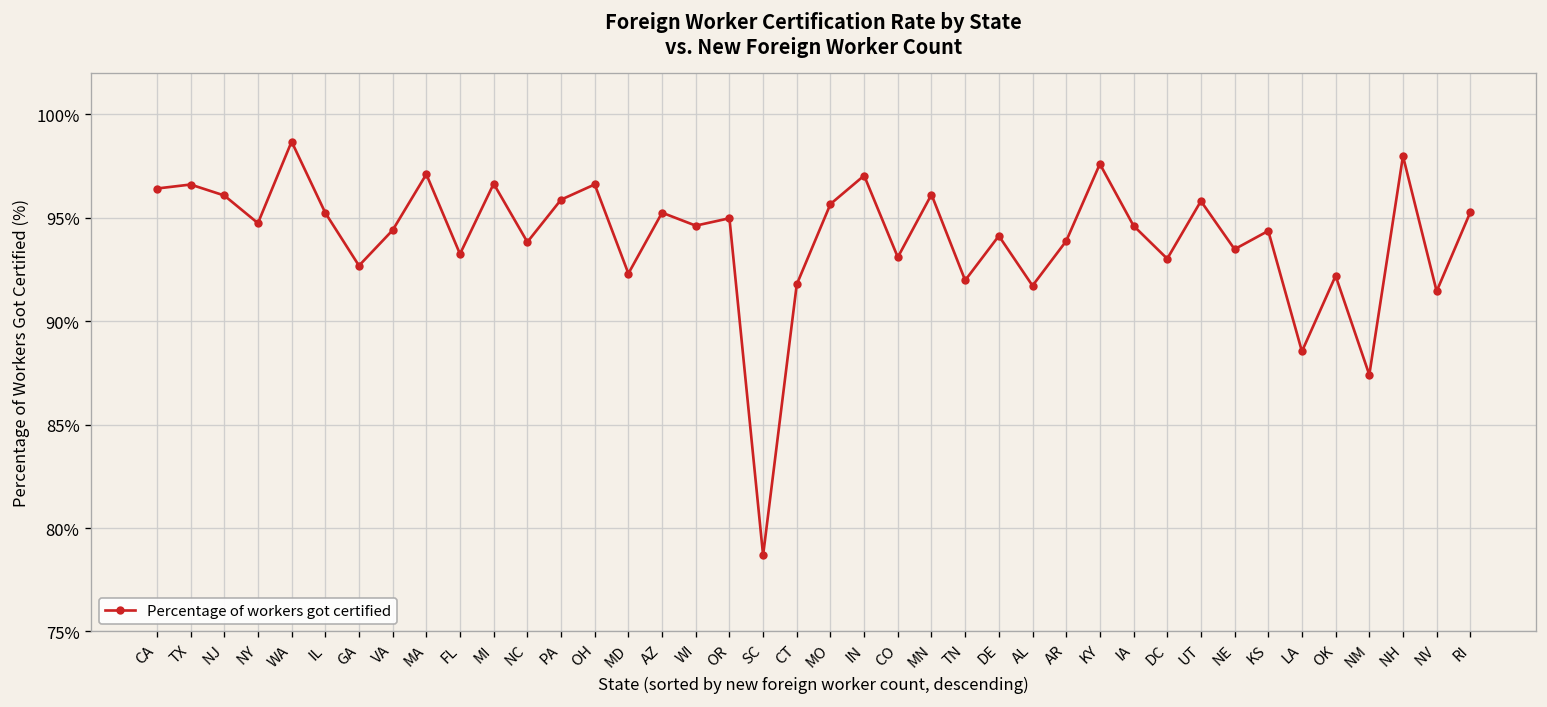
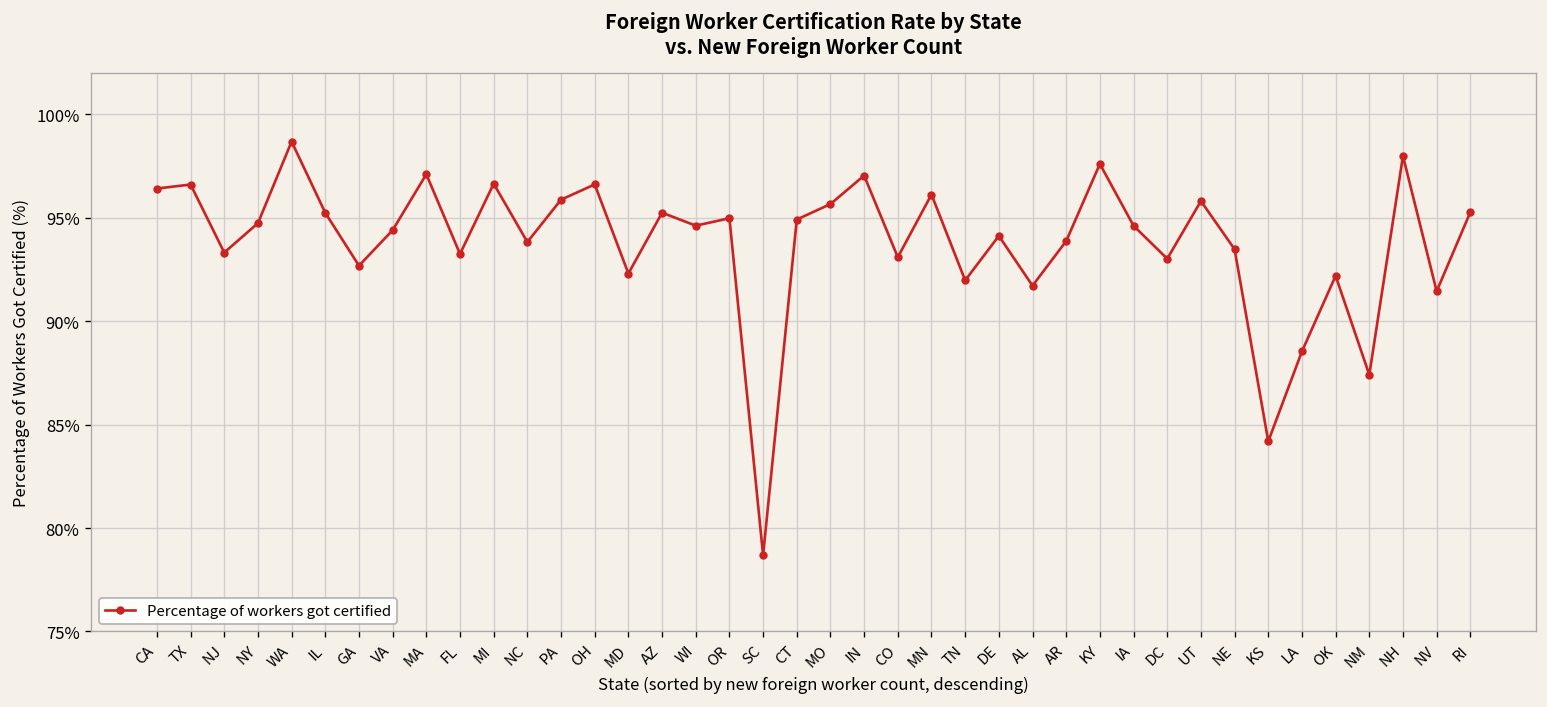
NJ: 96.1% -> 93.3%
CT: 91.8% -> 94.9%
KS: 94.4% -> 84.2%
